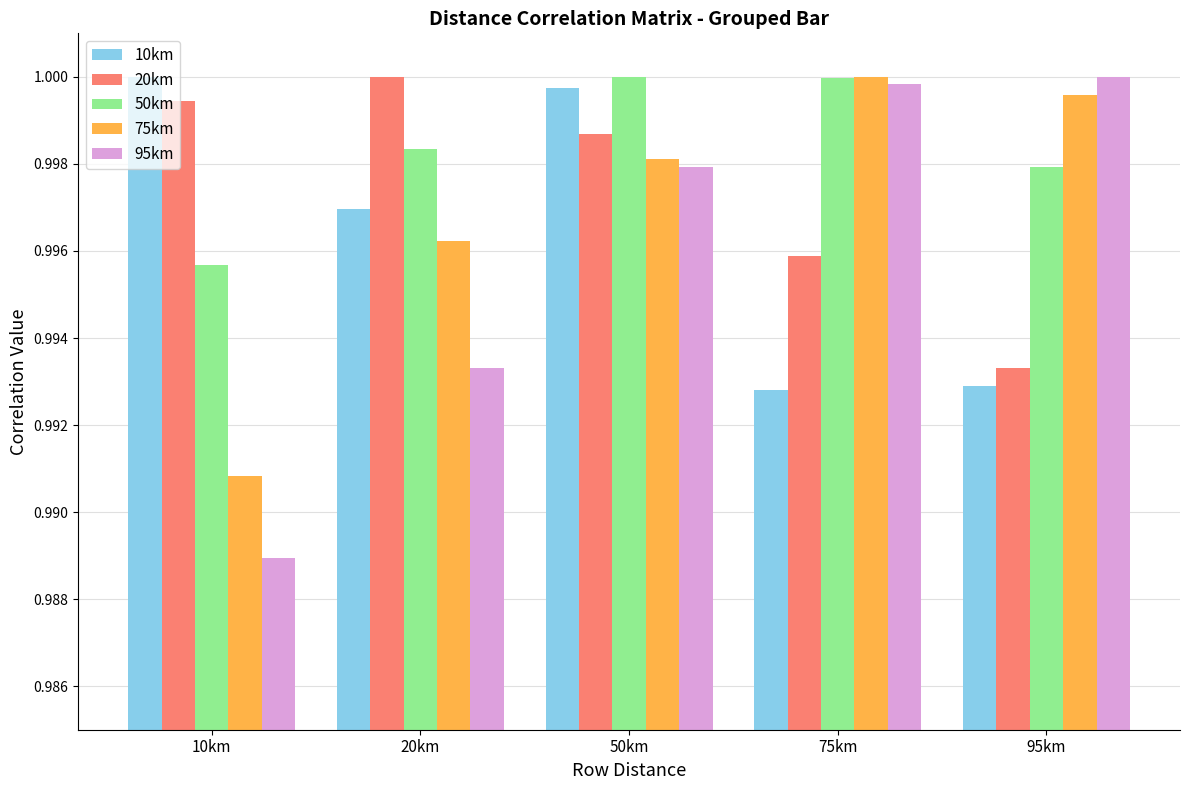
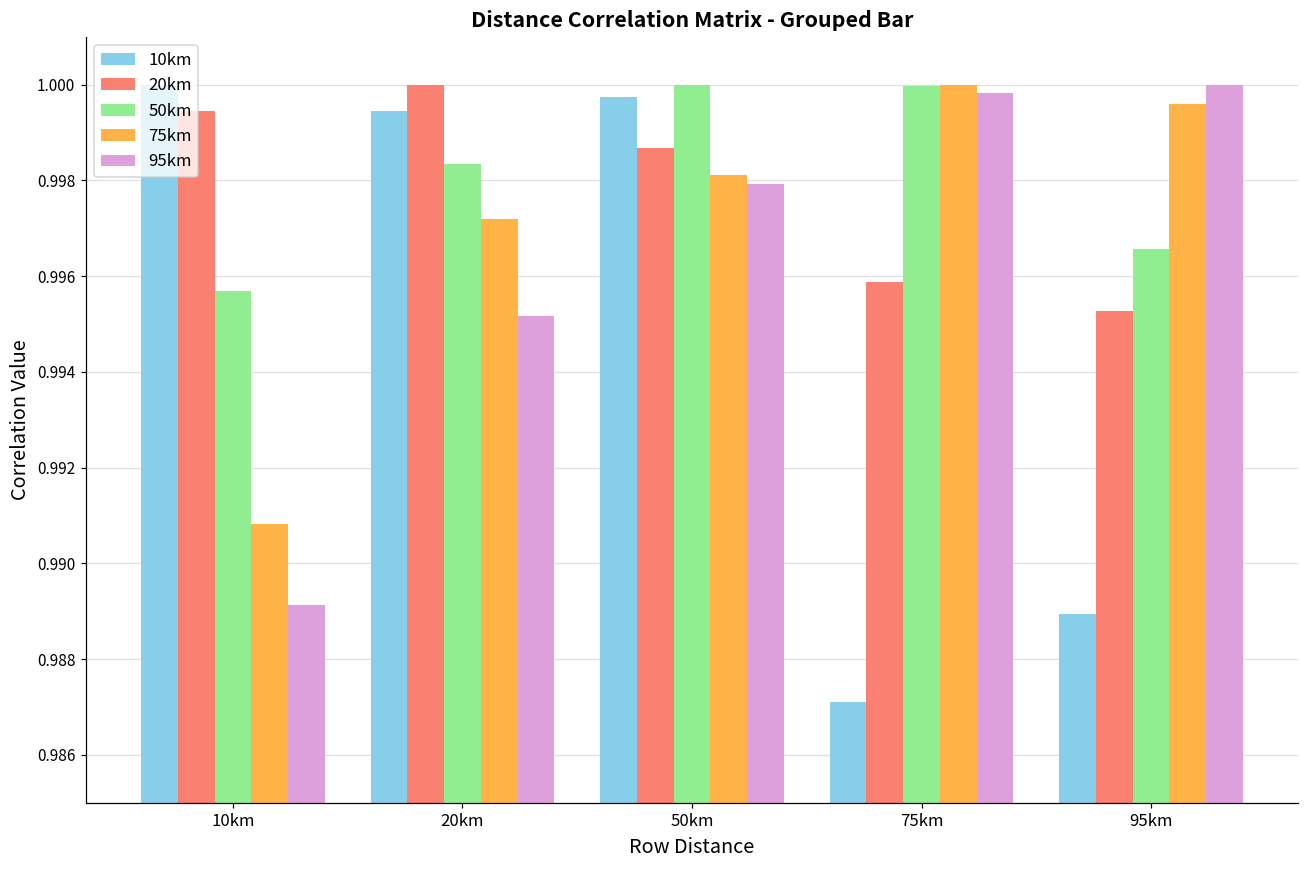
95km, 10km: 0.9889 -> 0.9891
10km, 20km: 0.9970 -> 0.9994
75km, 20km: 0.9962 -> 0.9972
95km, 20km: 0.9933 -> 0.9952
10km, 75km: 0.9928 -> 0.9871
10km, 95km: 0.9929 -> 0.9889
20km, 95km: 0.9933 -> 0.9953
50km, 95km: 0.9979 -> 0.9966
